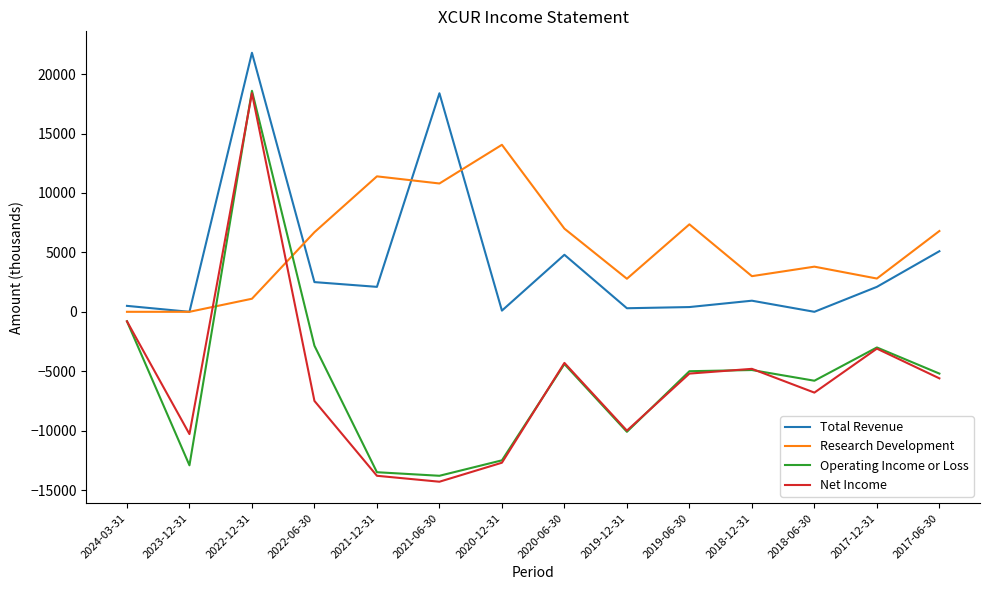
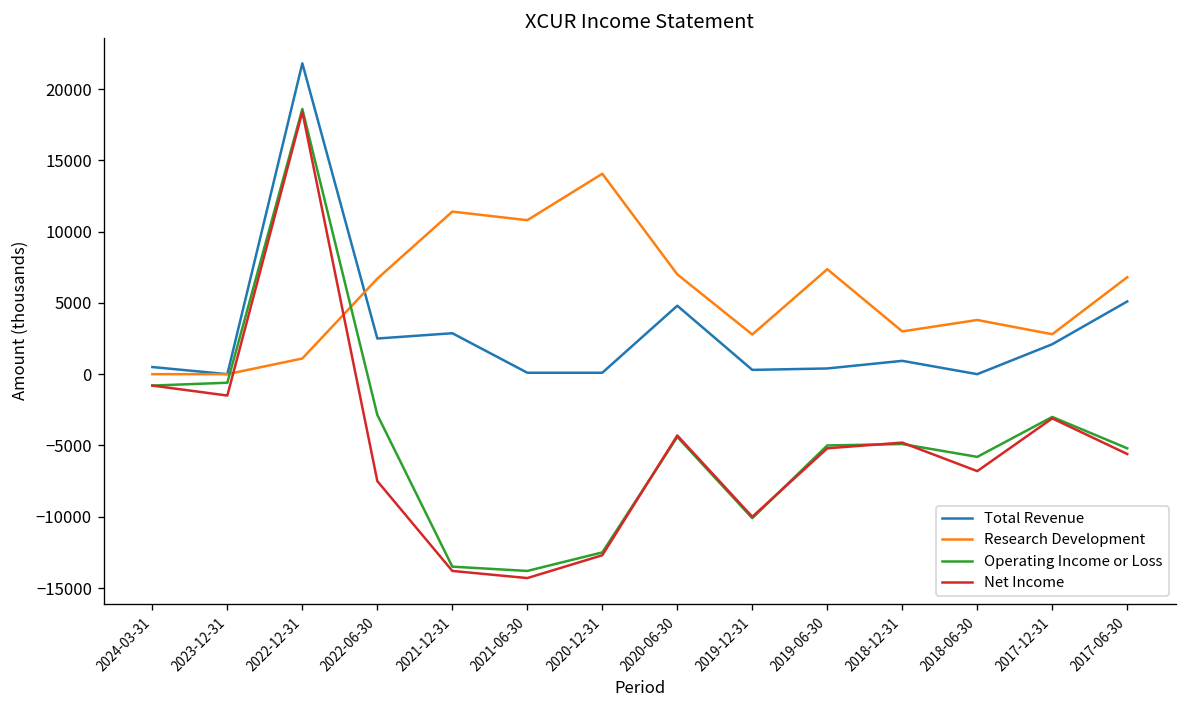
Operating Income or Loss, 2023-12-31: -12900 -> -600
Net Income, 2023-12-31: -10300 -> -1500
Total Revenue, 2021-12-31: 2100 -> 2900
Total Revenue, 2021-06-30: 18400 -> 100
